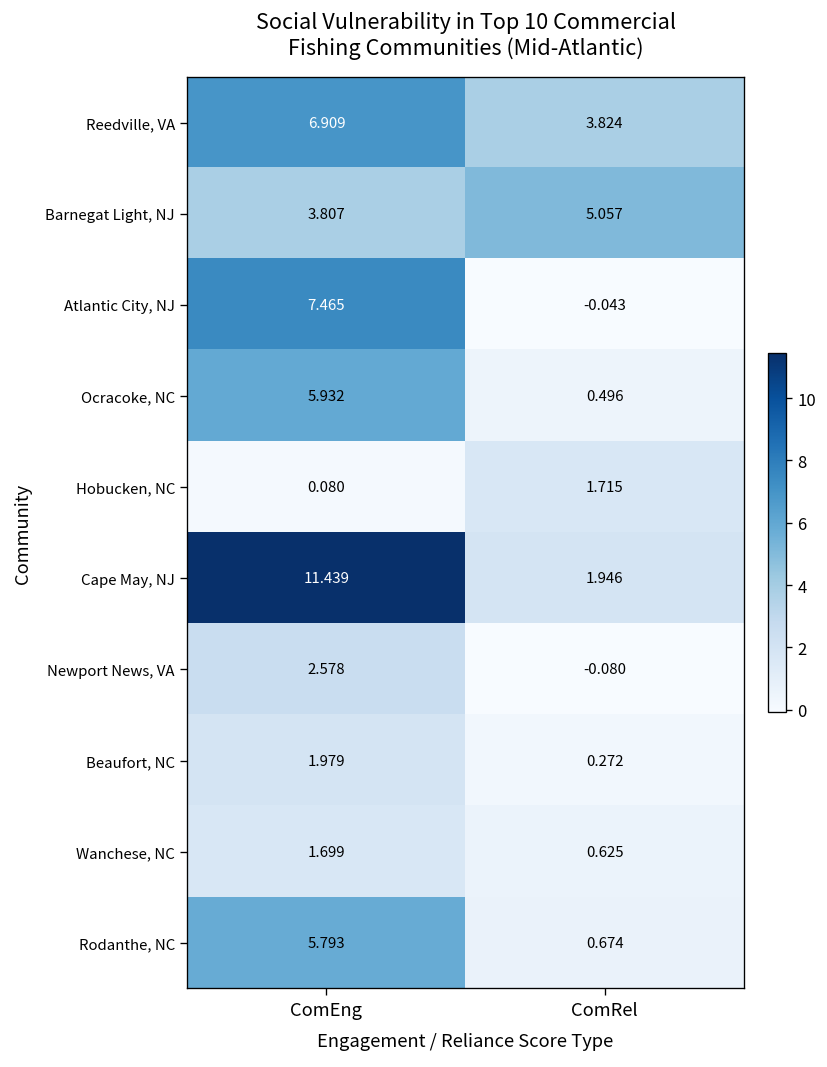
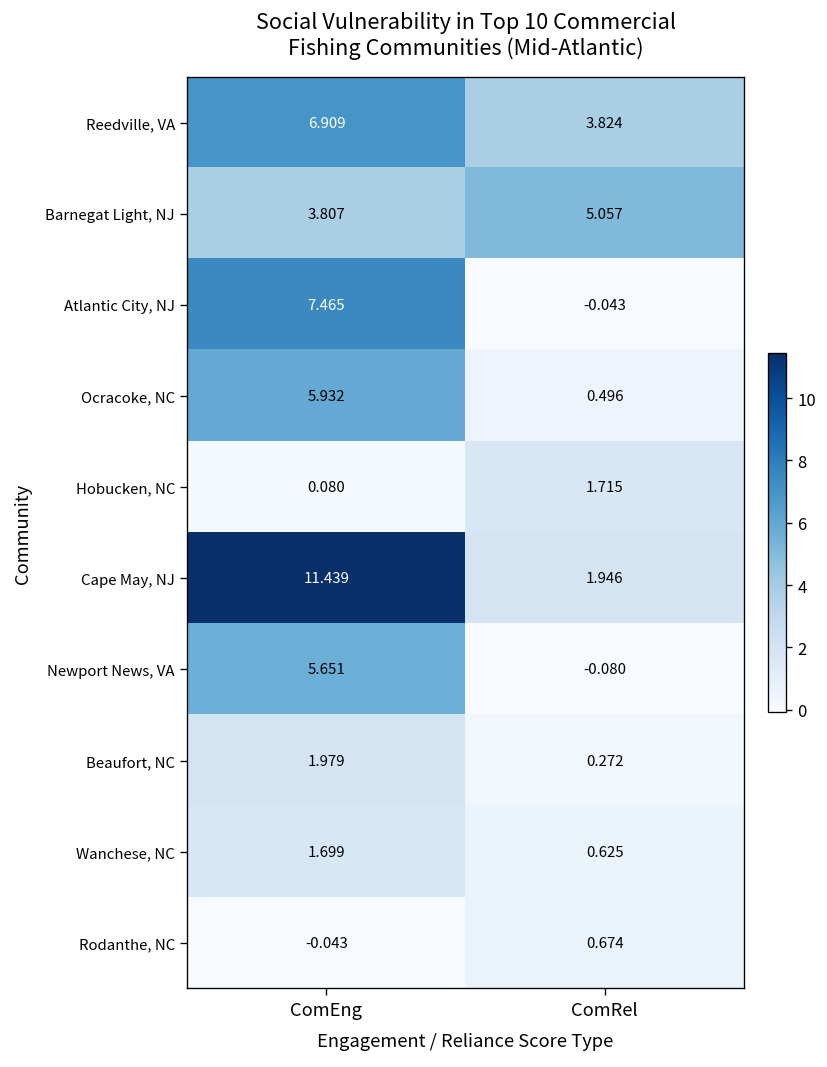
Newport News, VA, ComEng: 2.578 -> 5.651
Rodanthe, NC, ComEng: 5.793 -> -0.043
